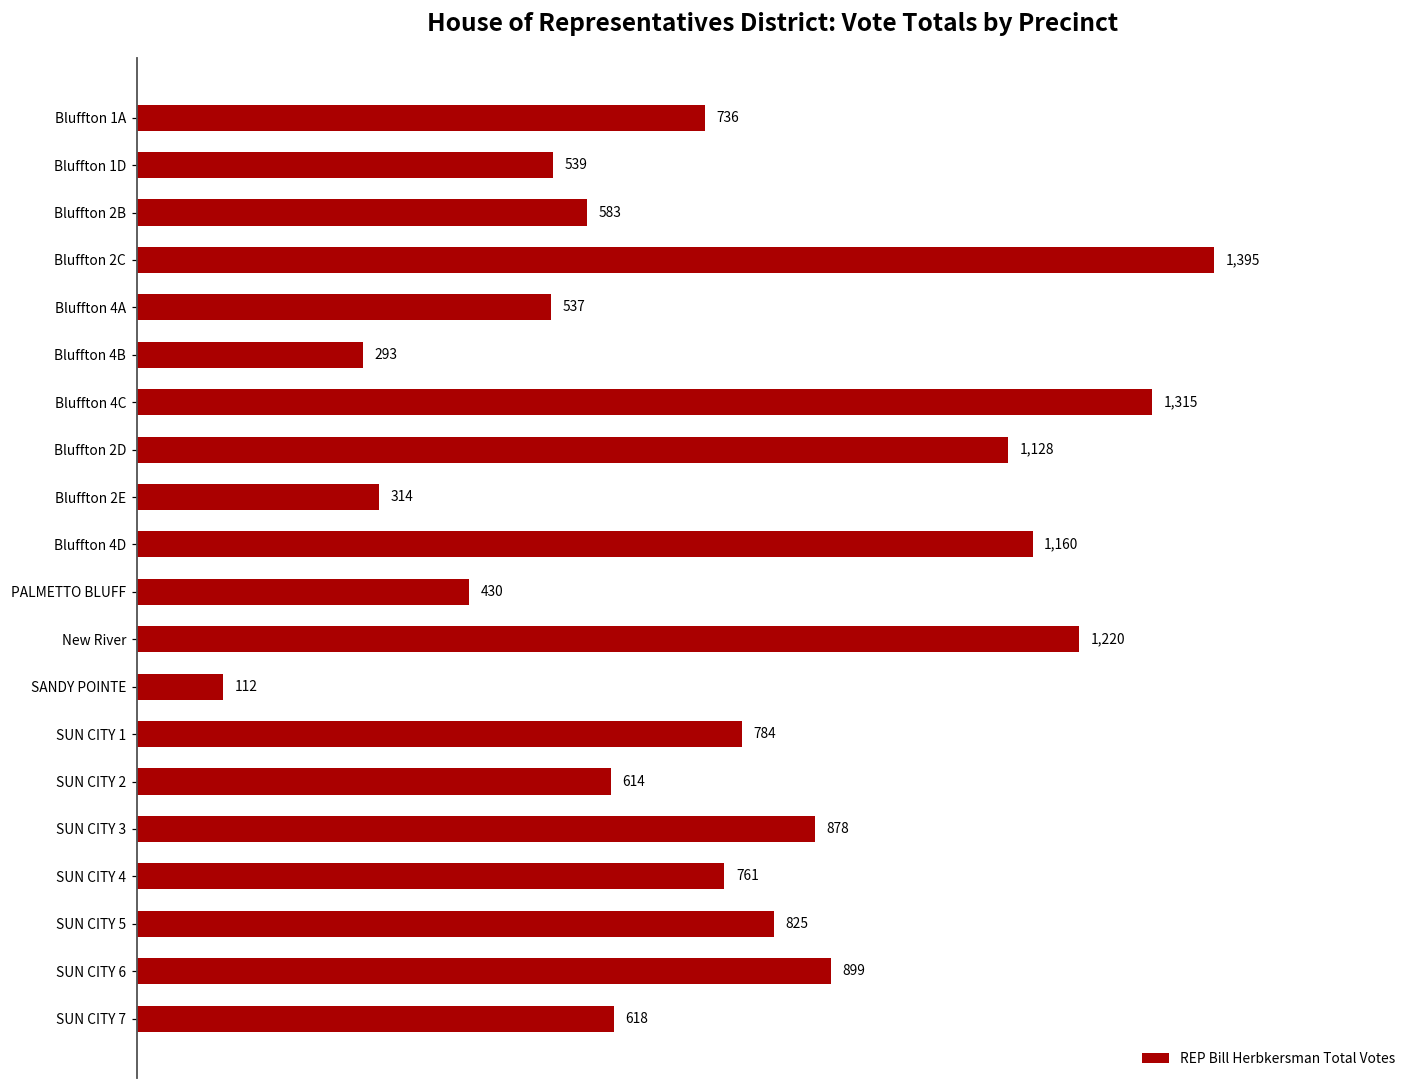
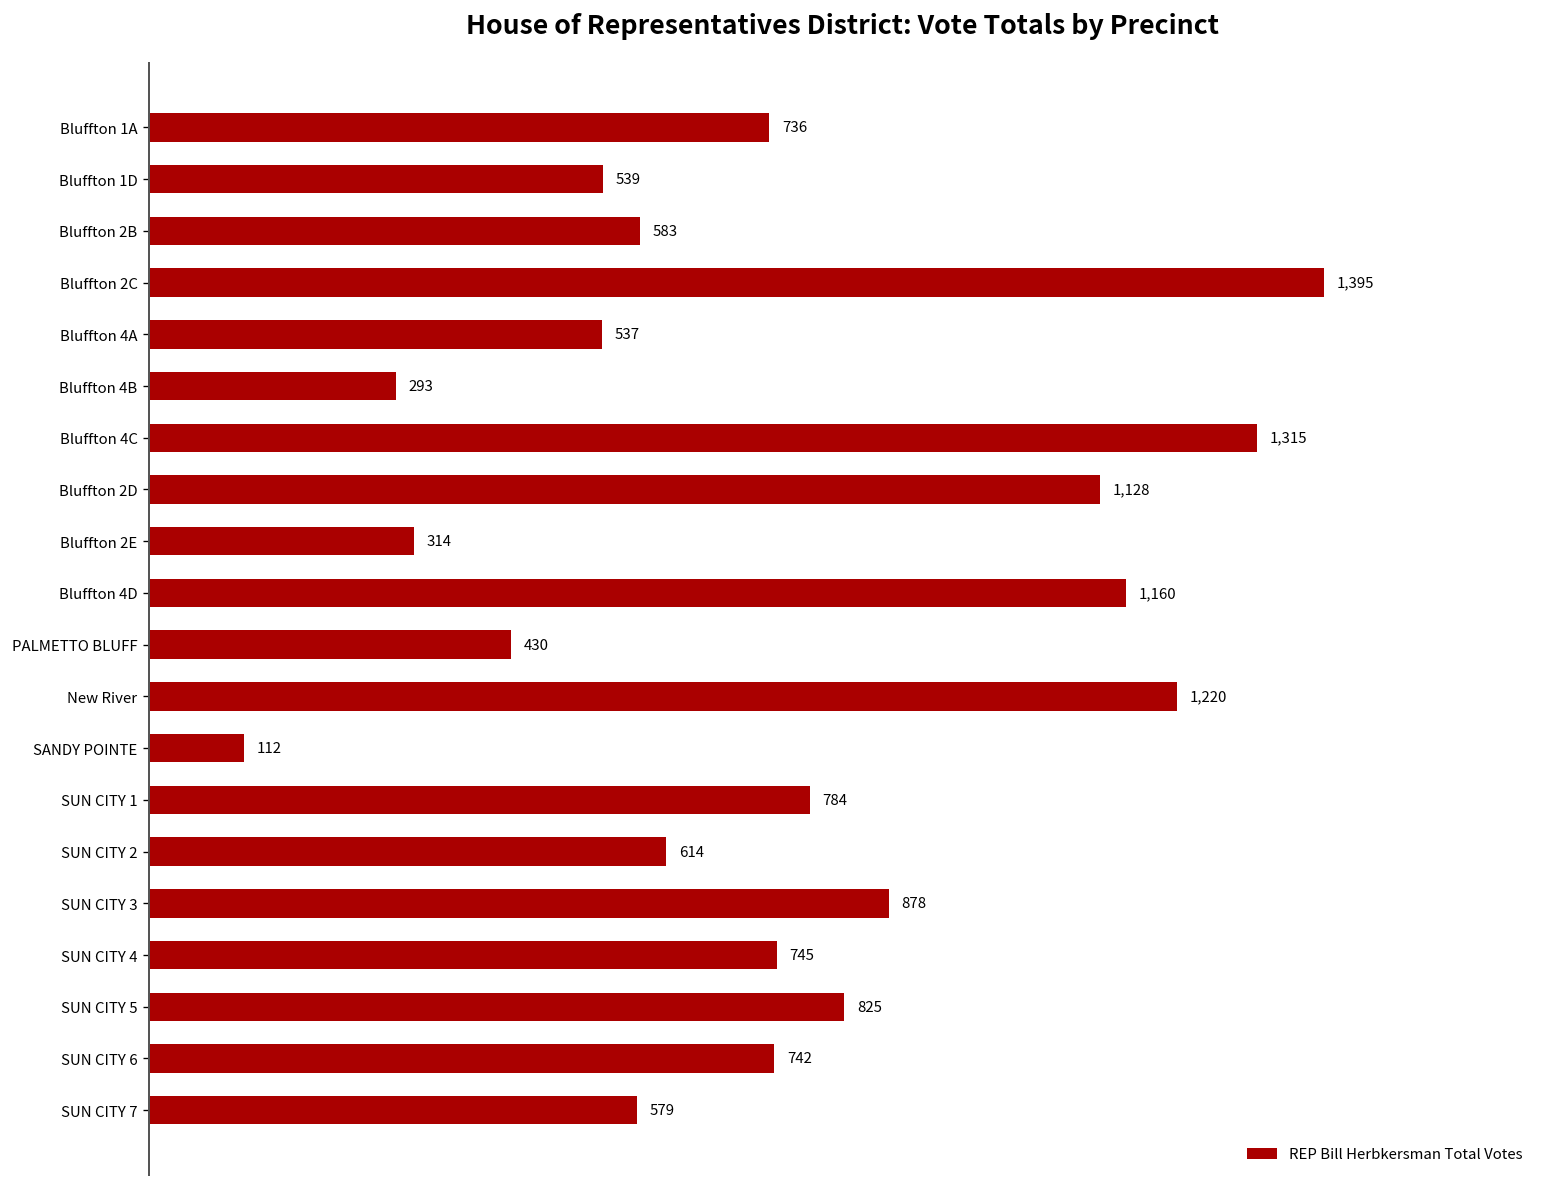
SUN CITY 4: 761 -> 745
SUN CITY 6: 899 -> 742
SUN CITY 7: 618 -> 579
